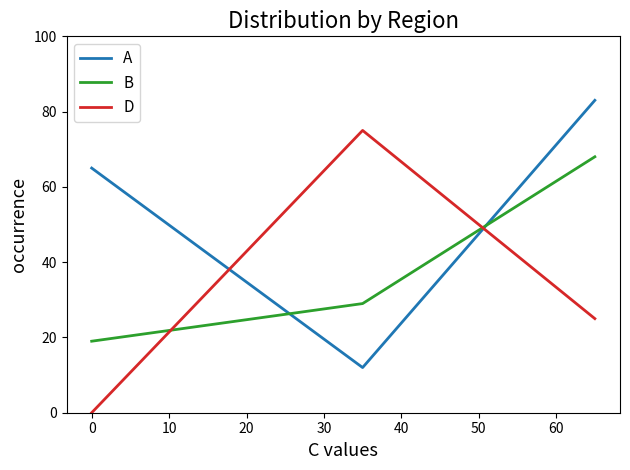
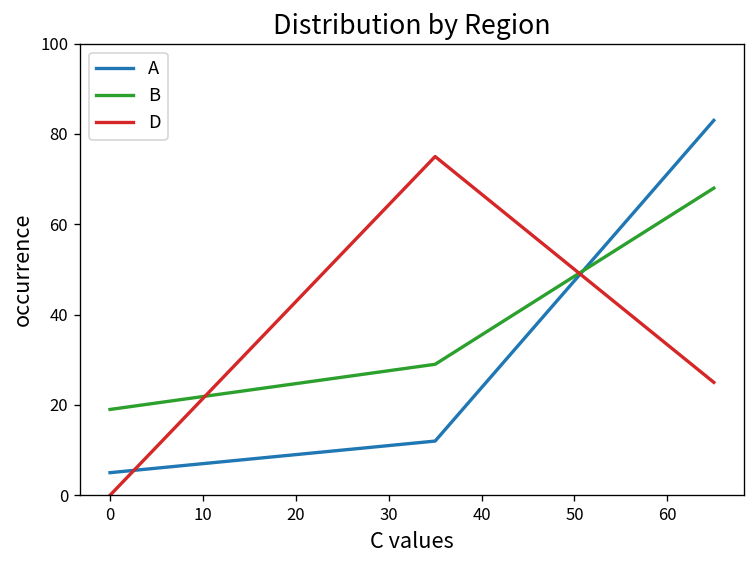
A, 0: 65 -> 5
